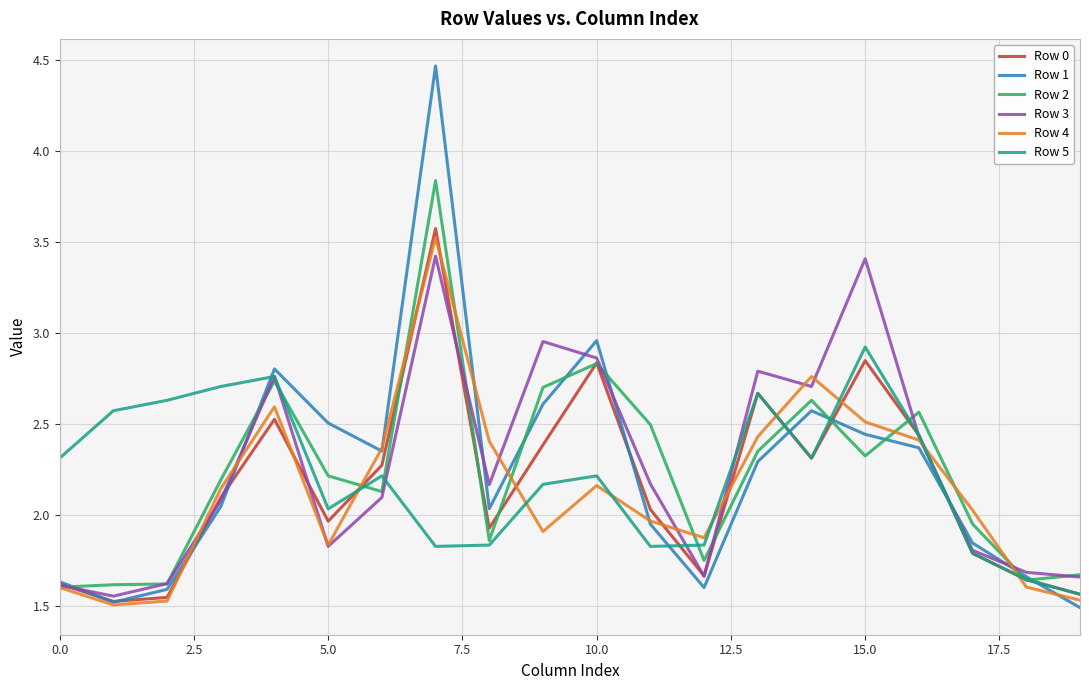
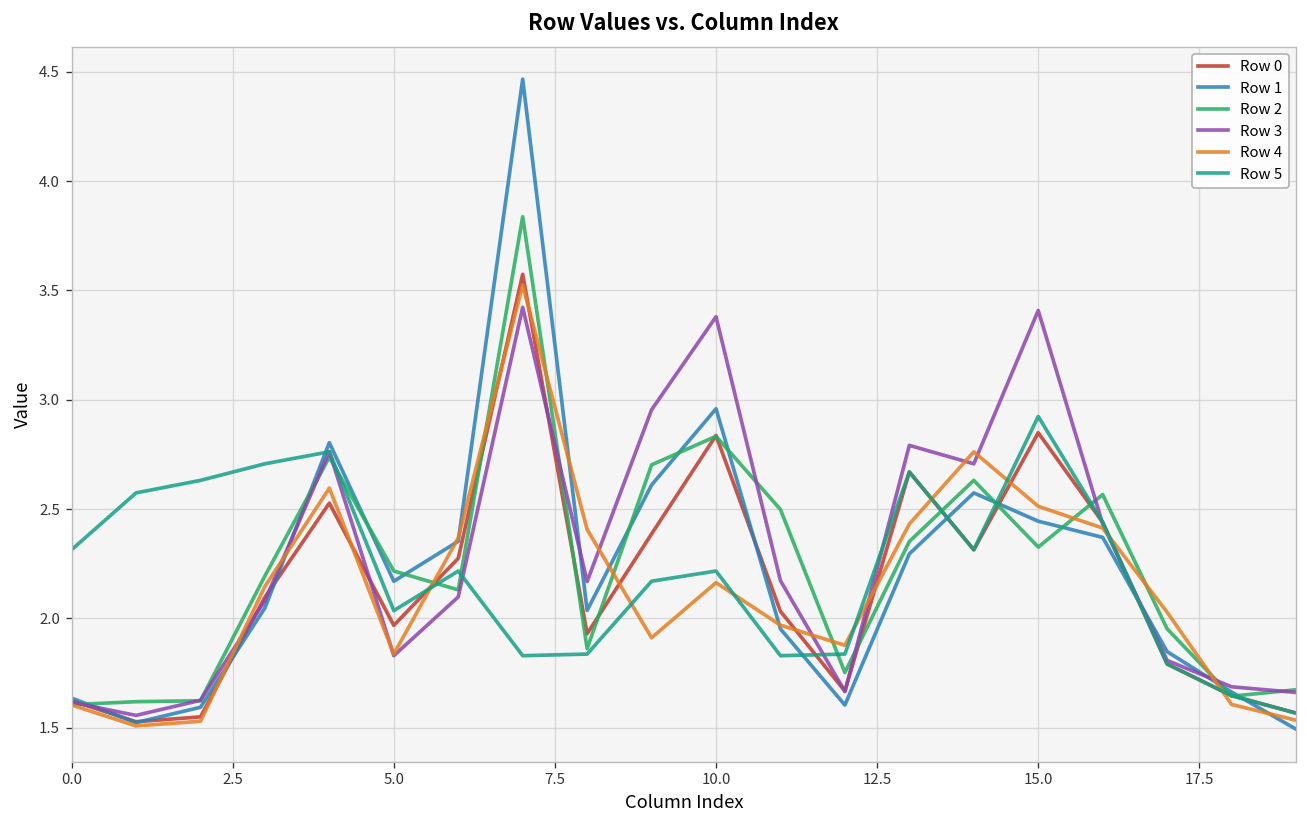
Row 1, 5.0: 2.51 -> 2.17
Row 3, 10.0: 2.86 -> 3.38
